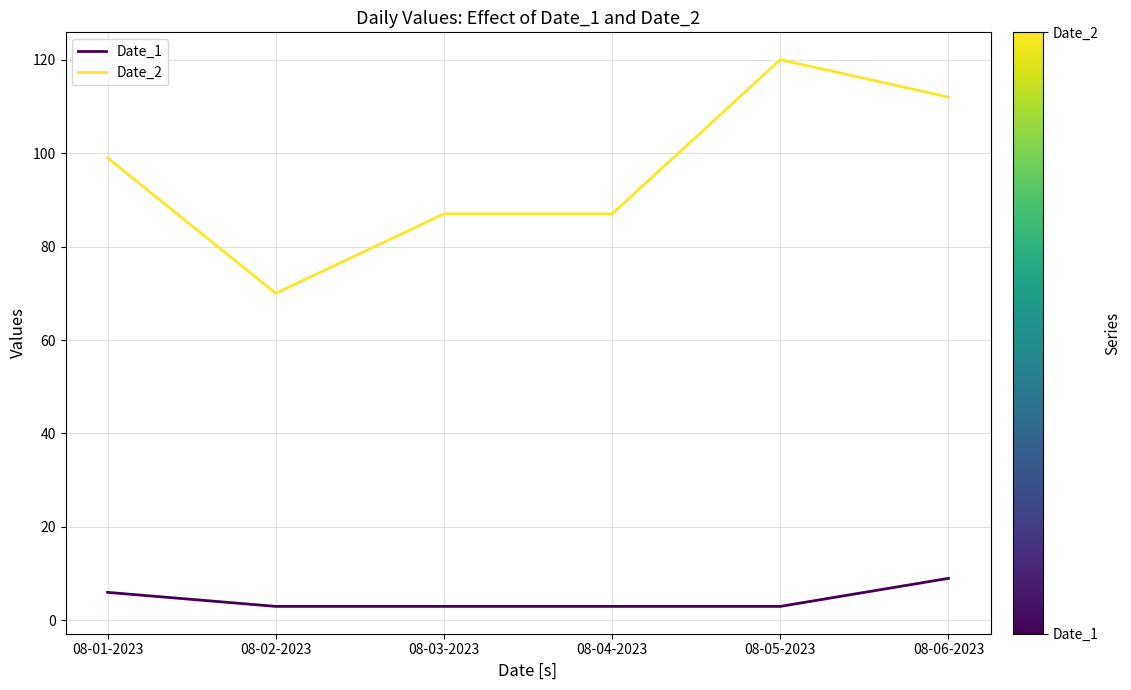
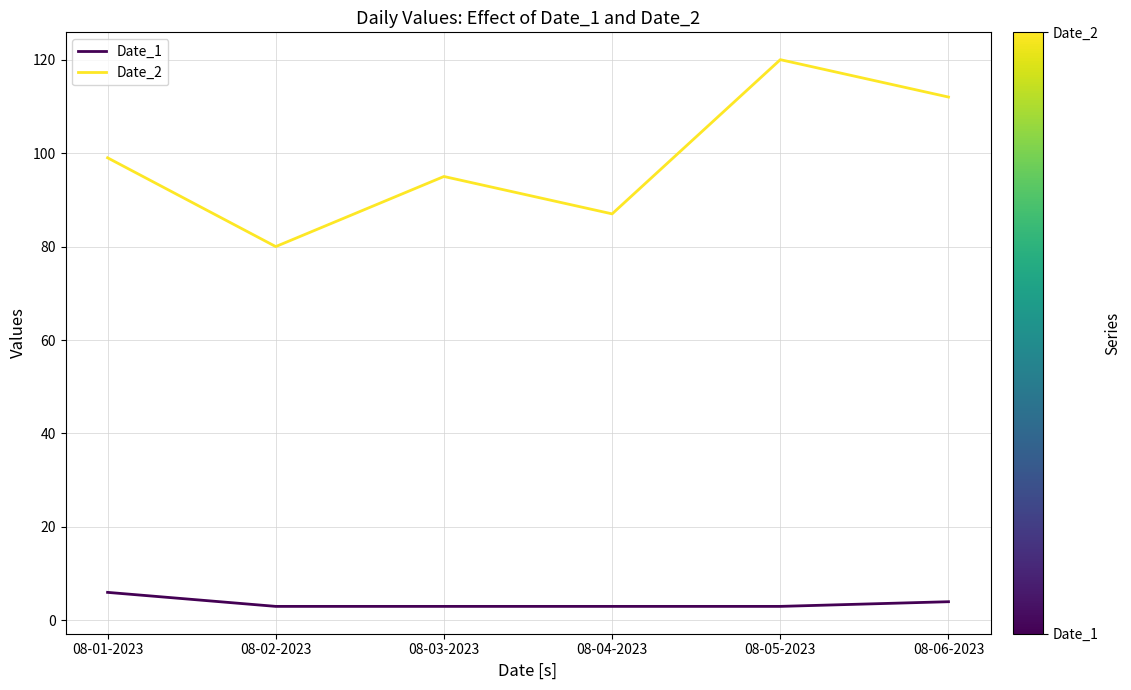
Date_2, 08-02-2023: 70 -> 80
Date_2, 08-03-2023: 87 -> 95
Date_1, 08-06-2023: 9 -> 4
